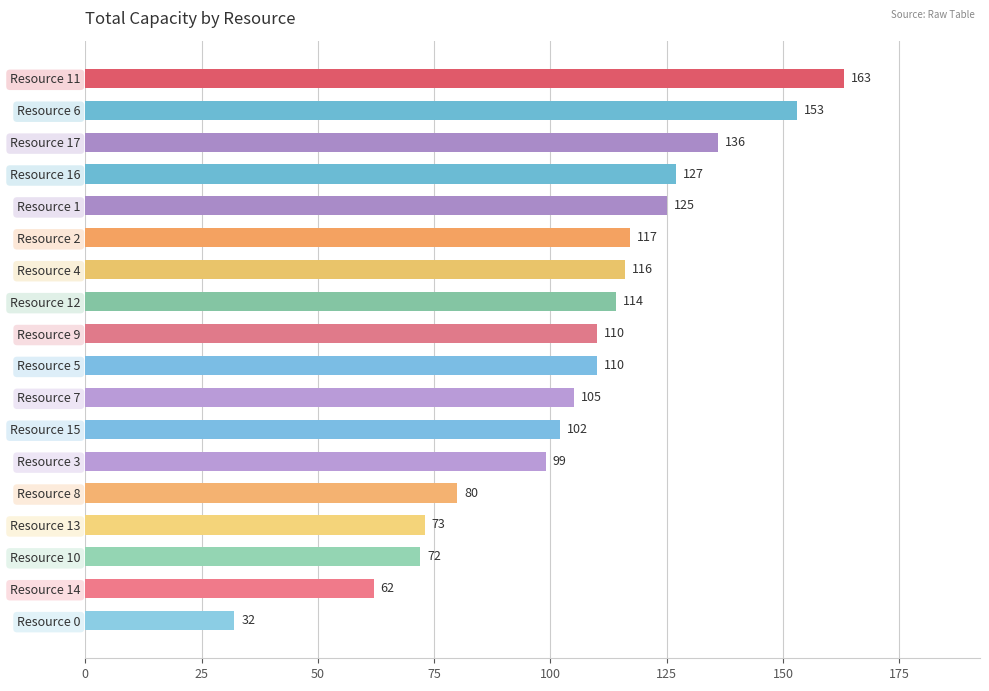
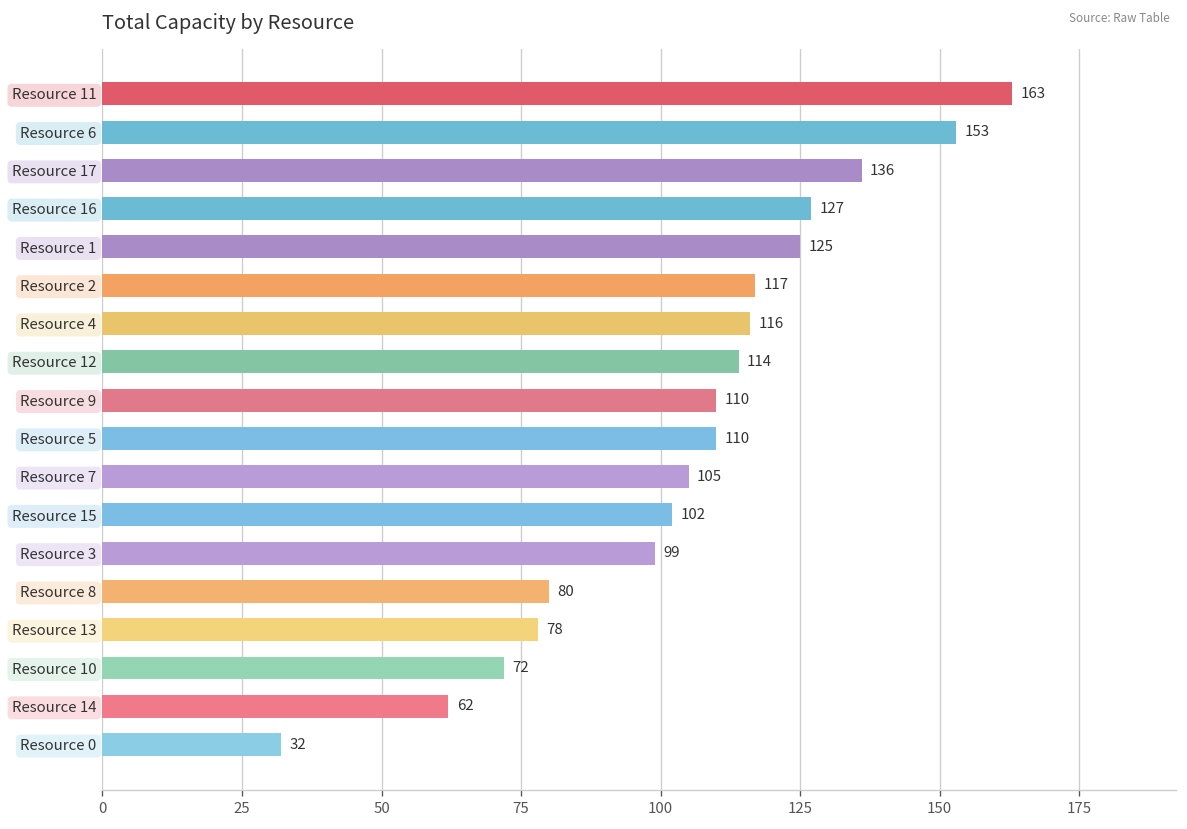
Resource 13: 73 -> 78
